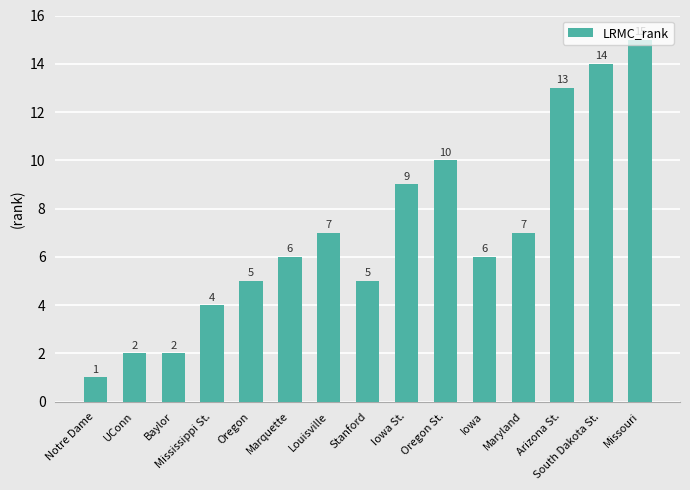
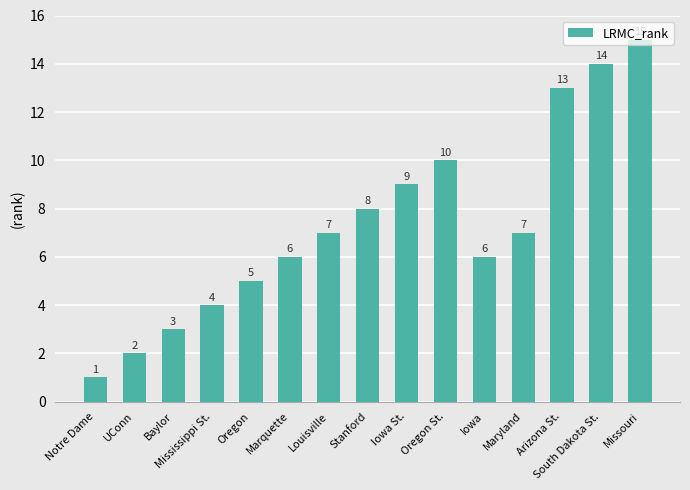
Baylor: 2 -> 3
Stanford: 5 -> 8
